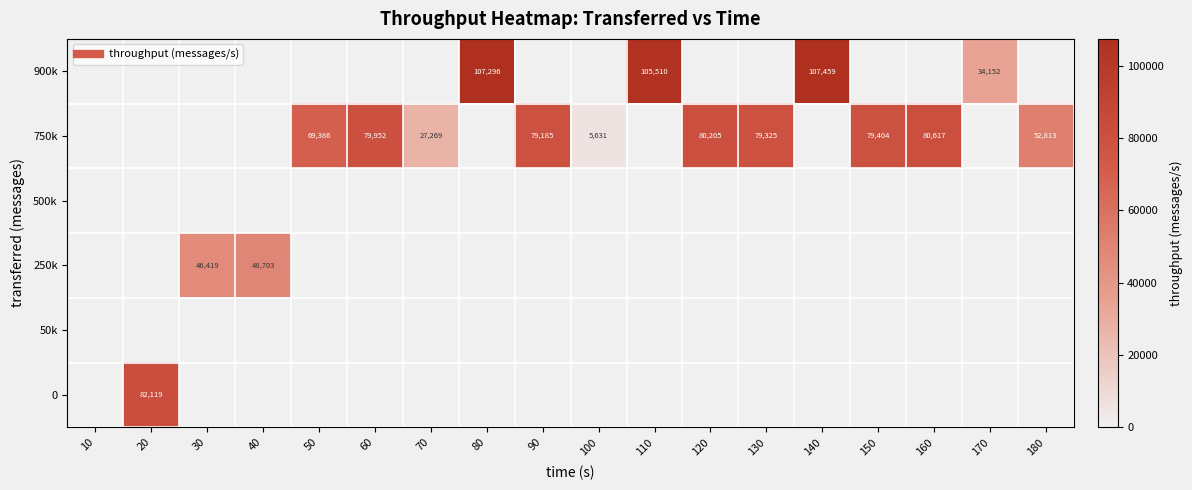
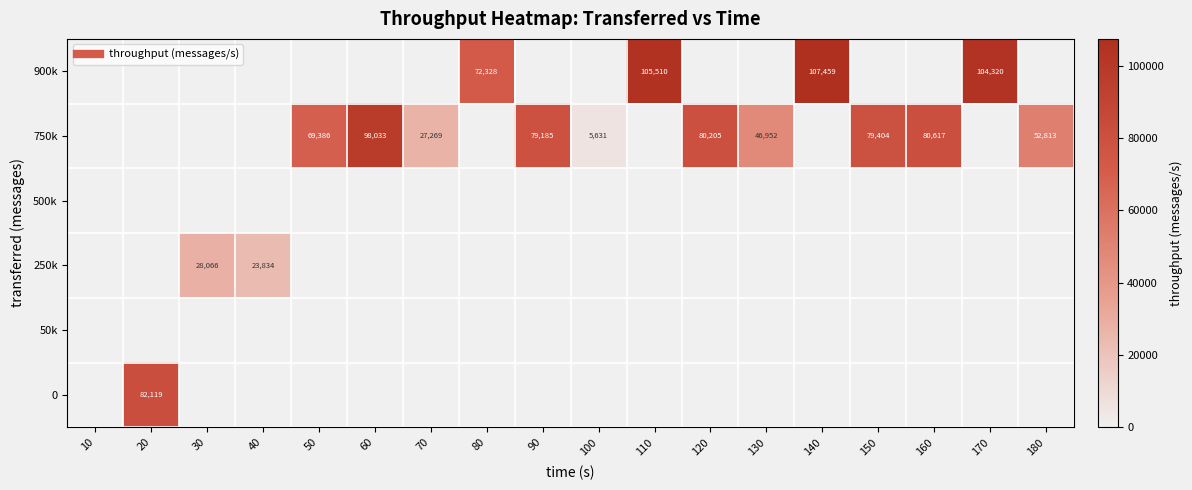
900k, 80: 107,296 -> 72,328
900k, 170: 34,152 -> 104,320
750k, 60: 79,952 -> 98,033
750k, 130: 79,325 -> 46,952
250k, 30: 46,419 -> 28,066
250k, 40: 48,703 -> 23,834
